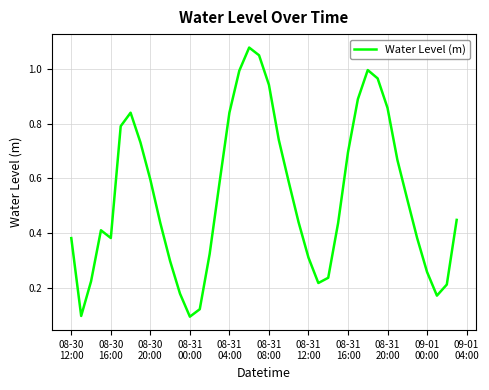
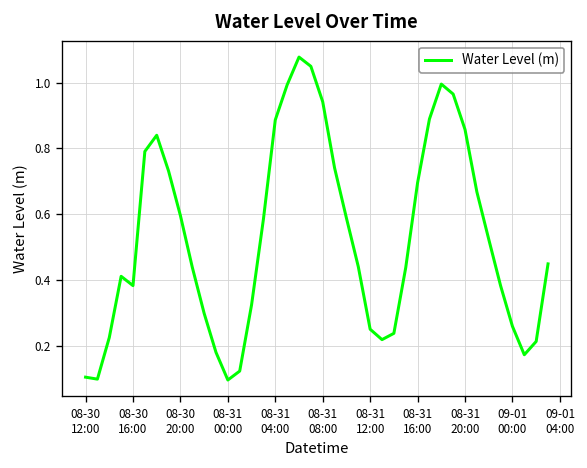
08-30 12:00: 0.38 -> 0.10
08-31 04:00: 0.84 -> 0.89
08-31 12:00: 0.31 -> 0.25
